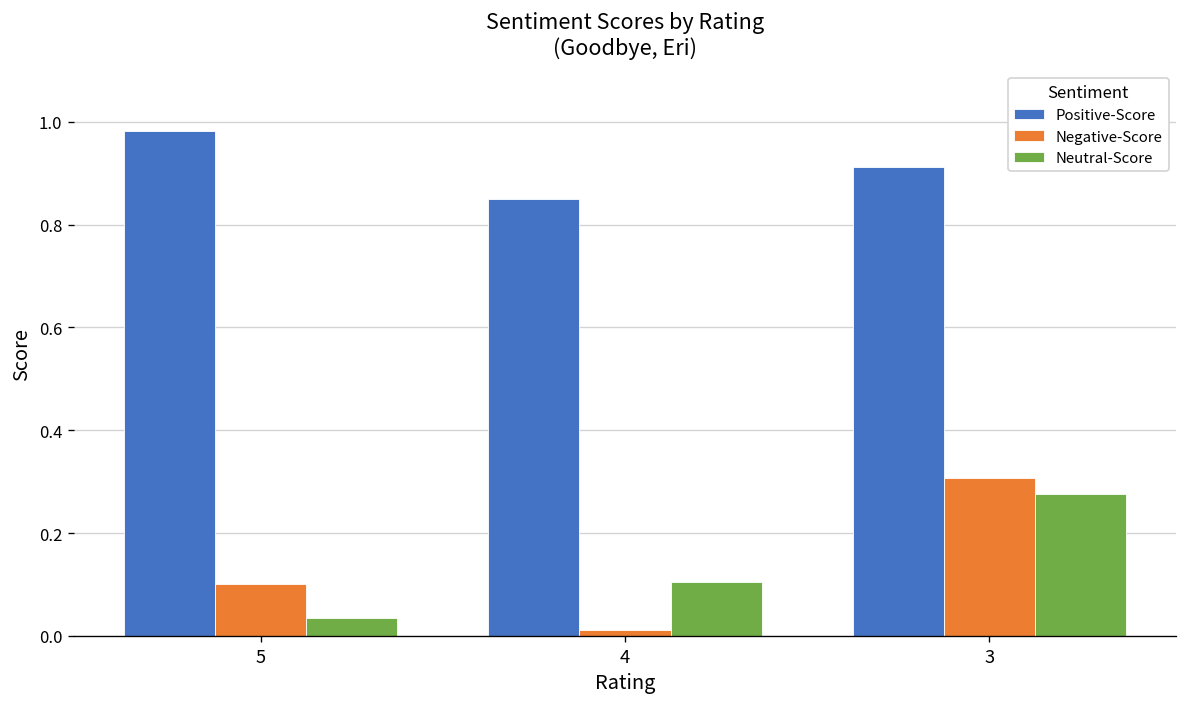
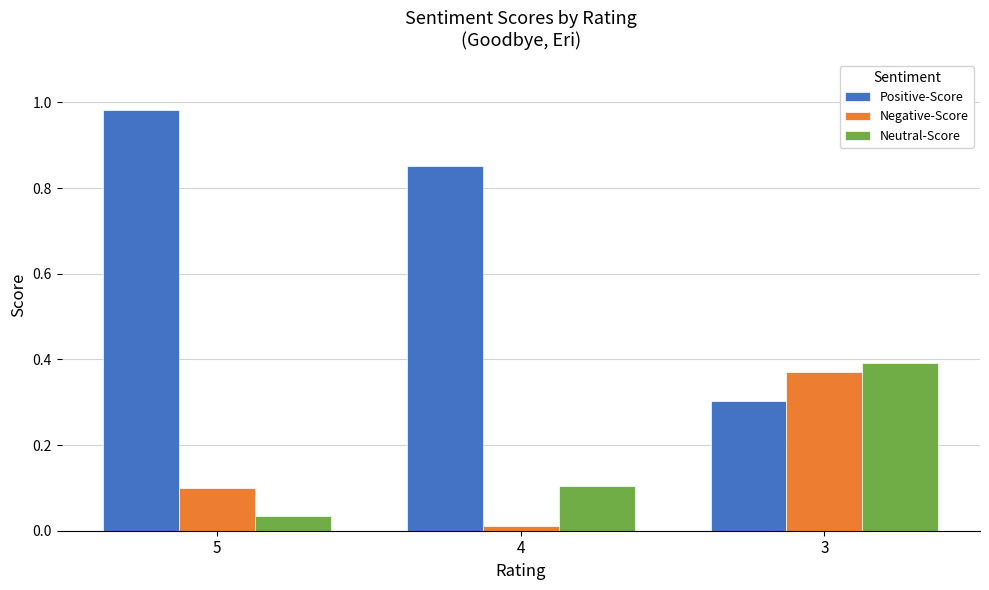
Positive-Score, 3: 0.91 -> 0.30
Negative-Score, 3: 0.31 -> 0.37
Neutral-Score, 3: 0.28 -> 0.39
